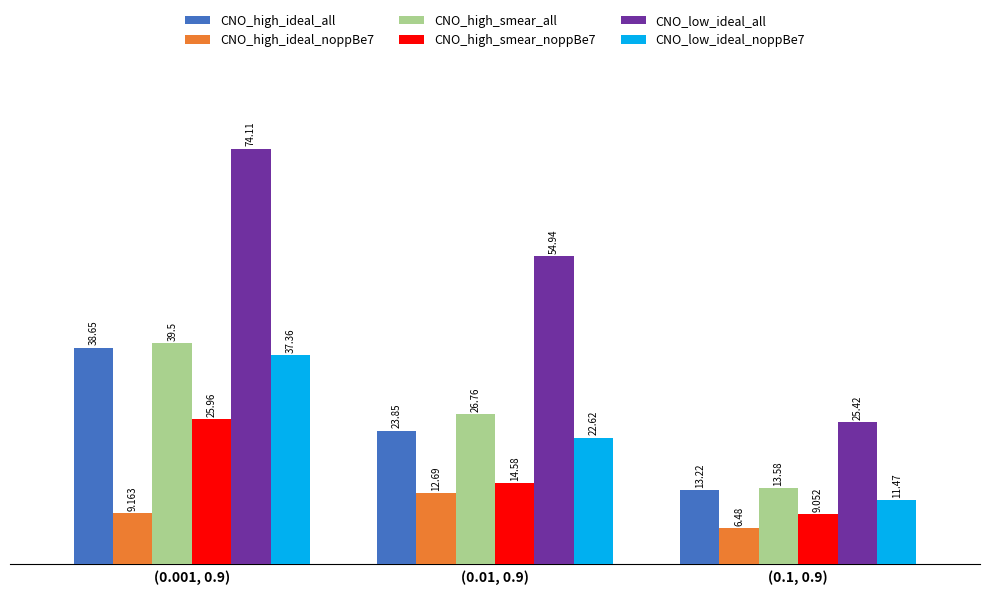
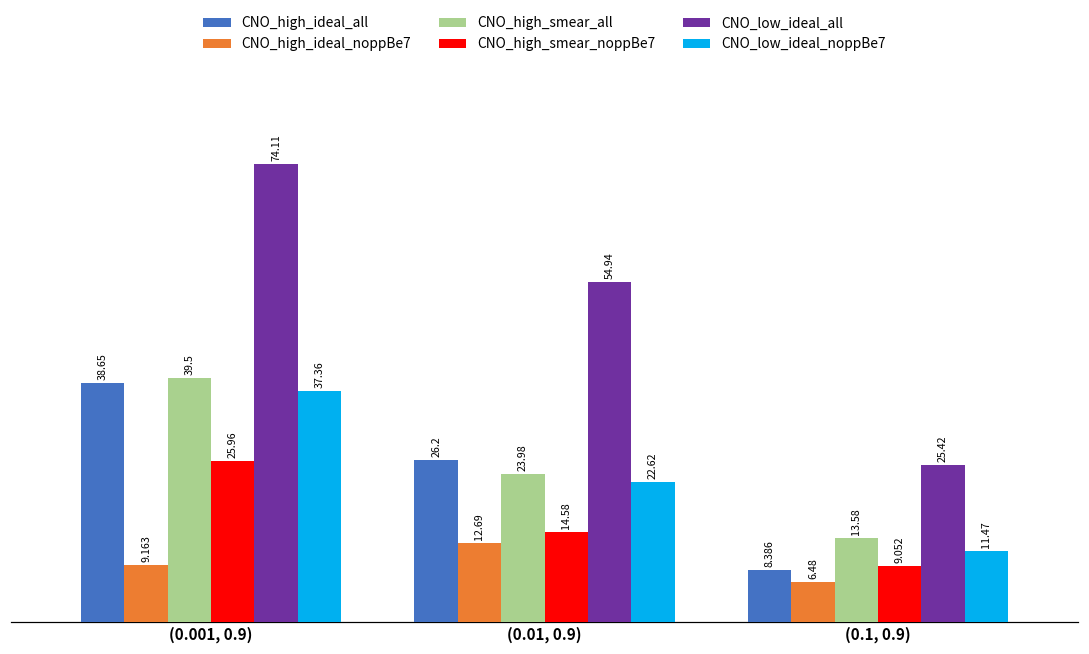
CNO_high_ideal_all, (0.01, 0.9): 23.85 -> 26.2
CNO_high_smear_all, (0.01, 0.9): 26.76 -> 23.98
CNO_high_ideal_all, (0.1, 0.9): 13.22 -> 8.386
